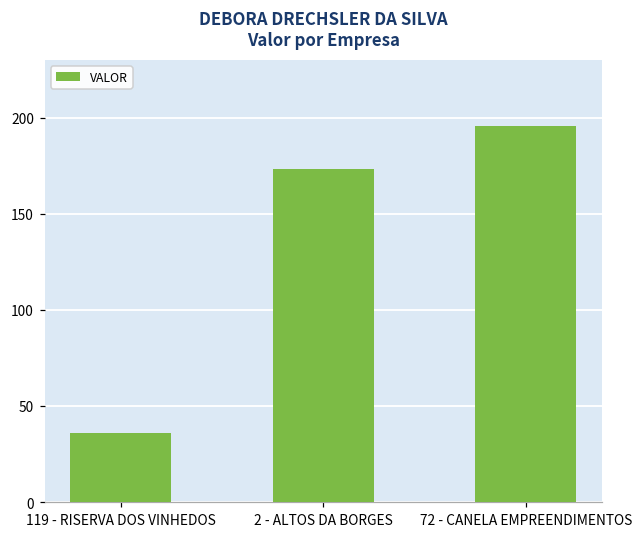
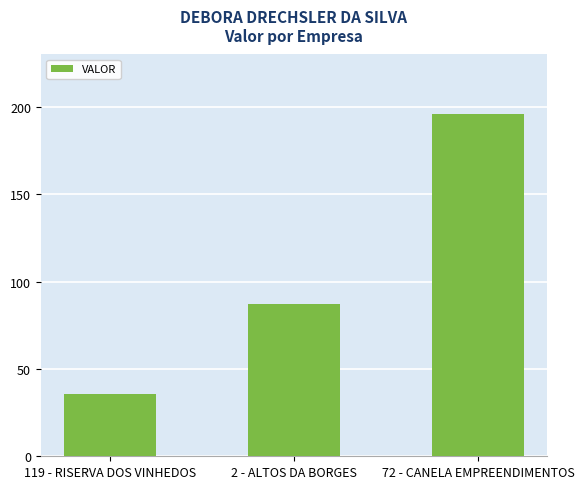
2 - ALTOS DA BORGES: 173 -> 87
